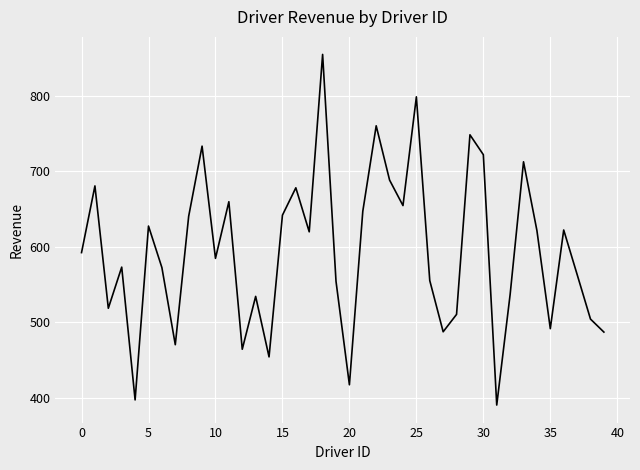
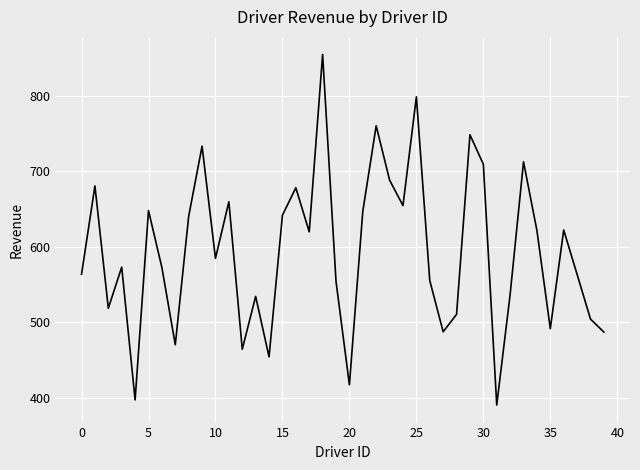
0: 590 -> 560
5: 630 -> 650
30: 720 -> 710
